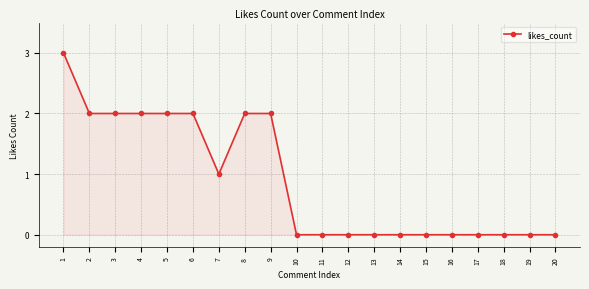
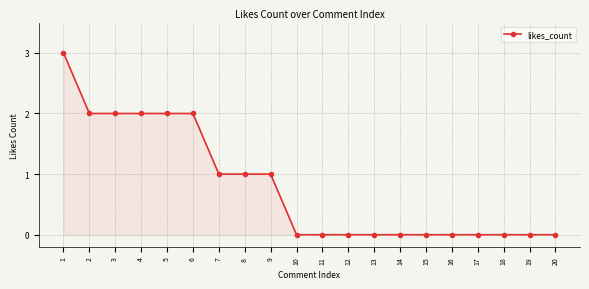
8: 2 -> 1
9: 2 -> 1
